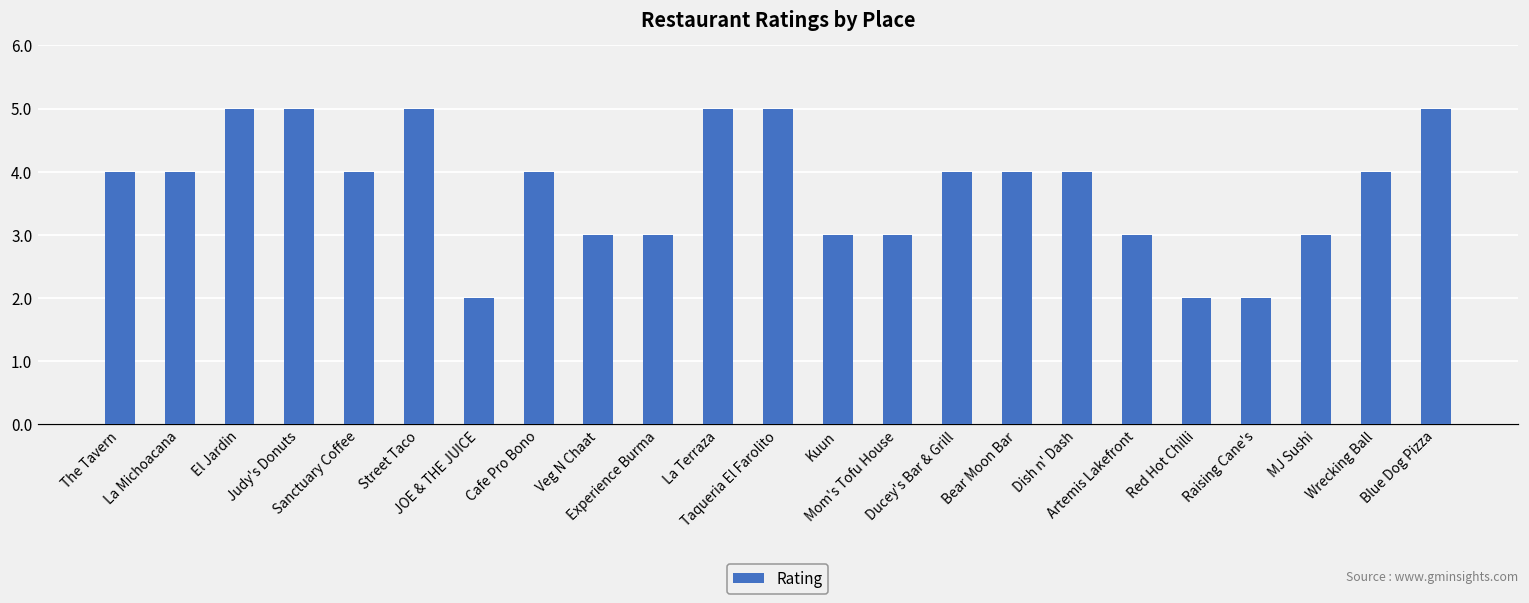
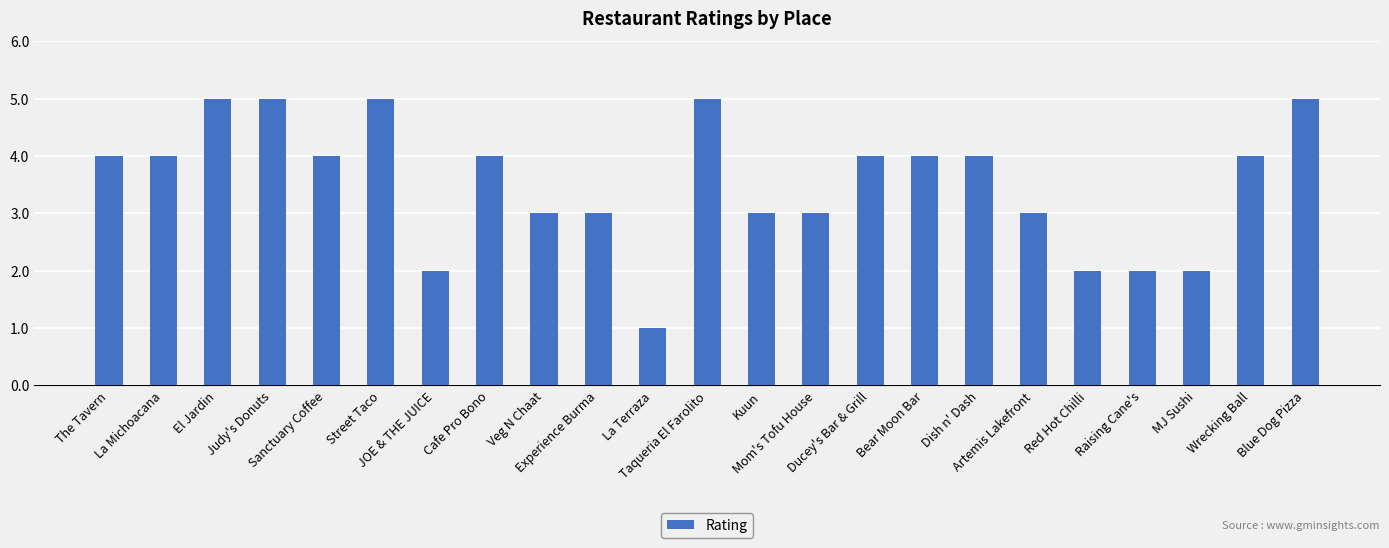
La Terraza: 5 -> 1
MJ Sushi: 3 -> 2
